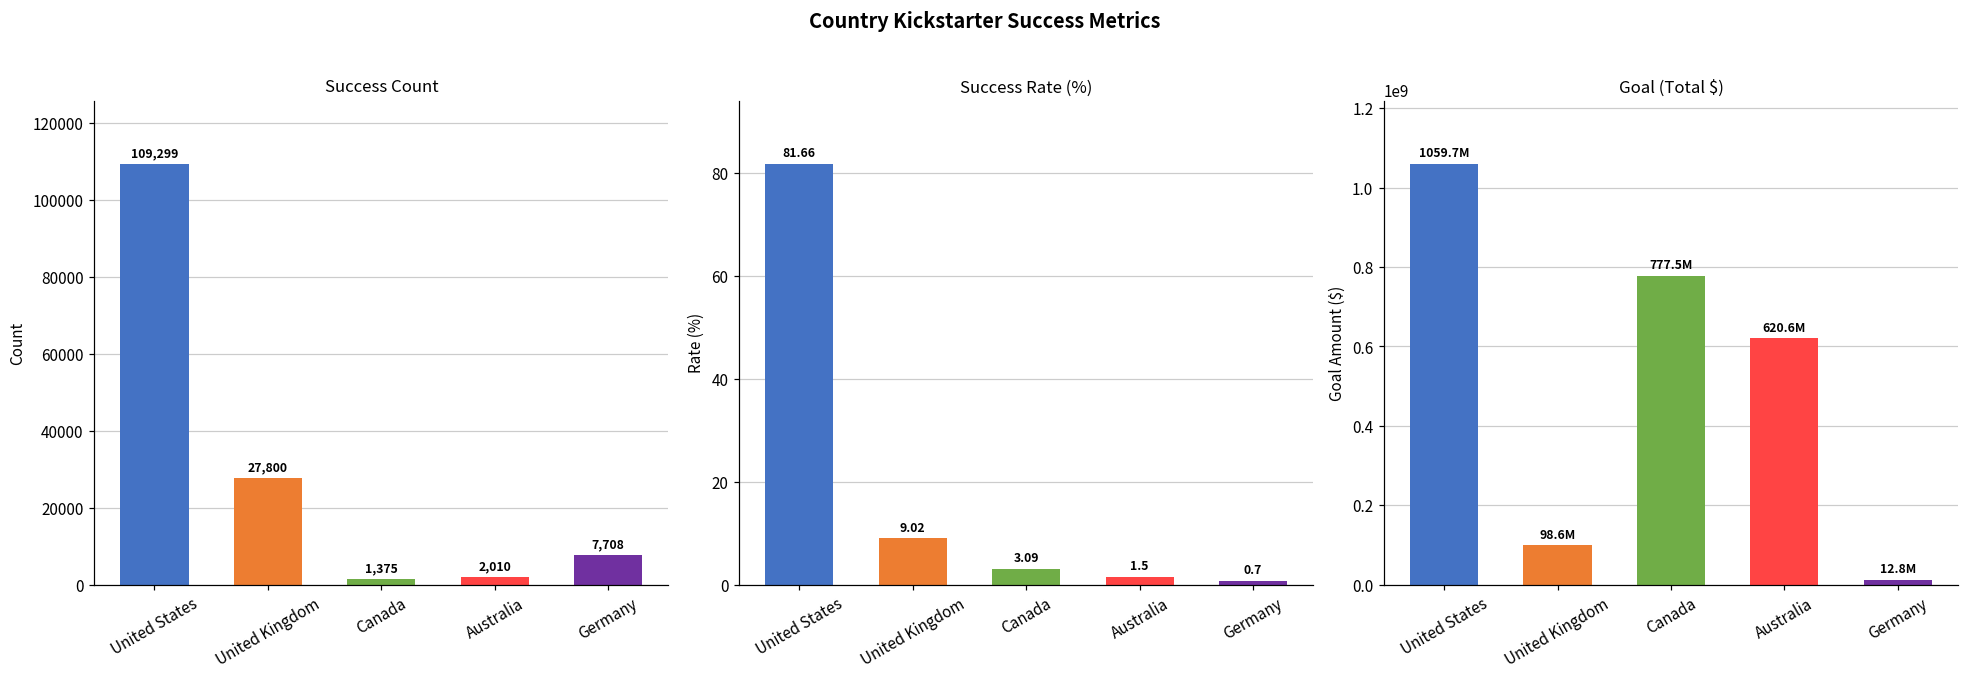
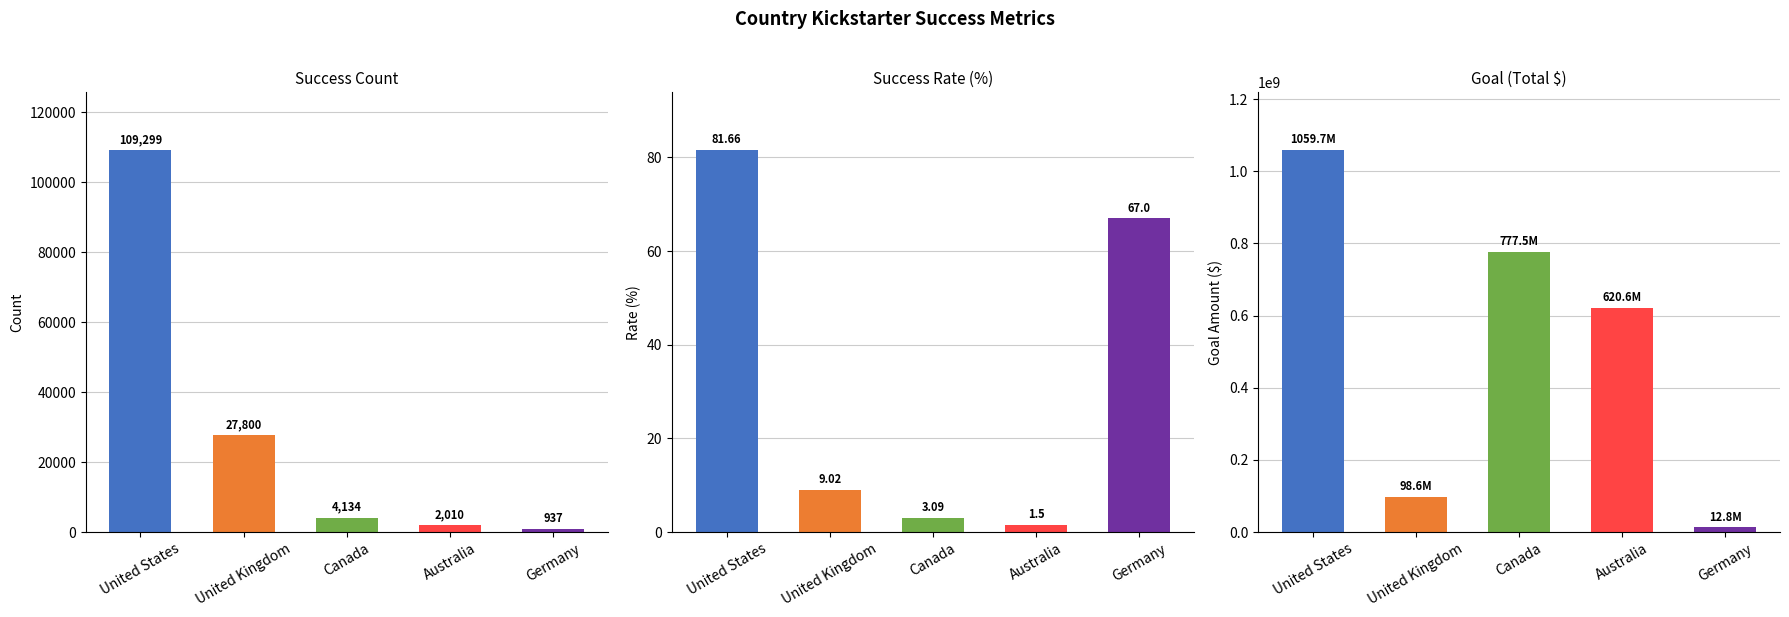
Success Count, Canada: 1,375 -> 4,134
Success Count, Germany: 7,708 -> 937
Success Rate (%), Germany: 0.7 -> 67.0
